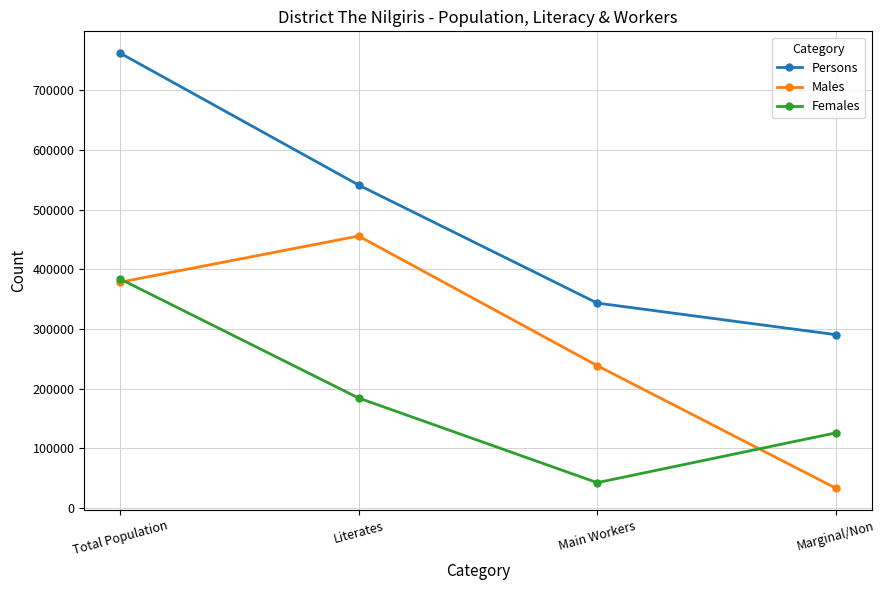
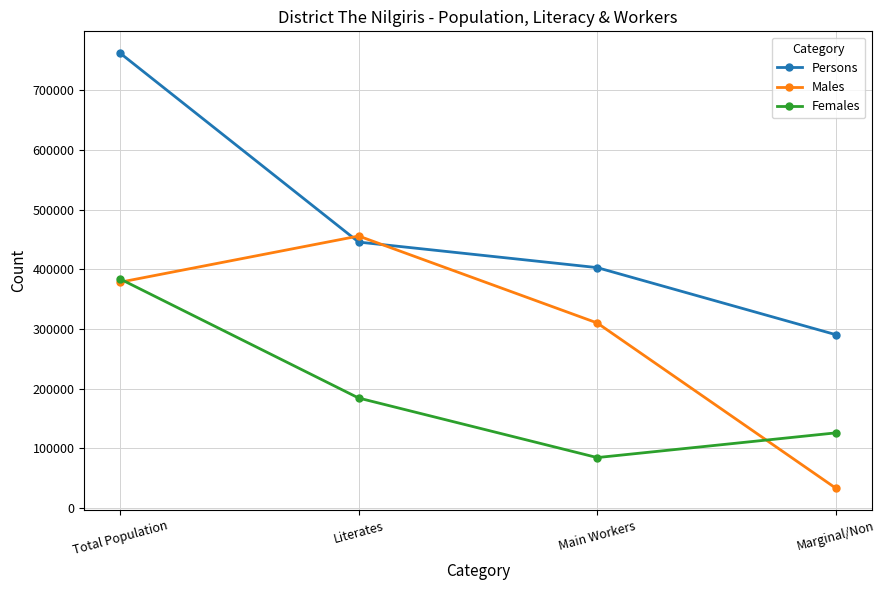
Persons, Literates: 540000 -> 450000
Persons, Main Workers: 340000 -> 400000
Males, Main Workers: 240000 -> 310000
Females, Main Workers: 40000 -> 80000
